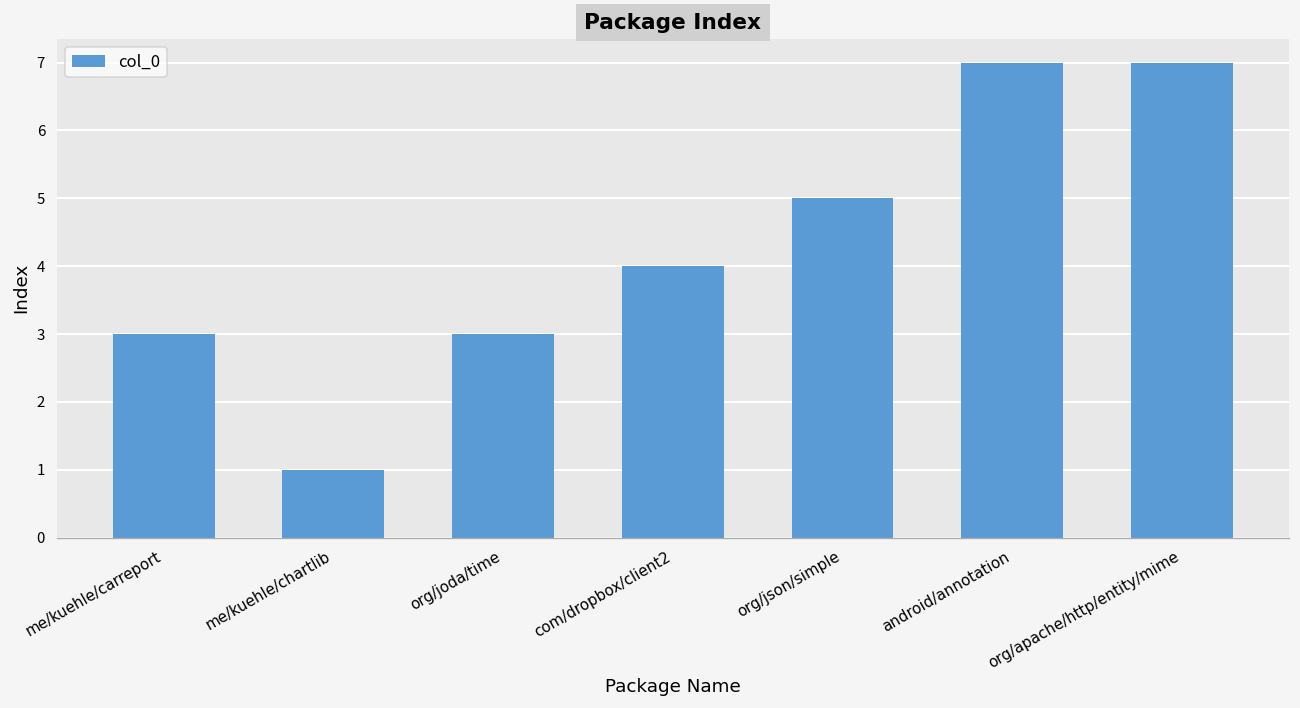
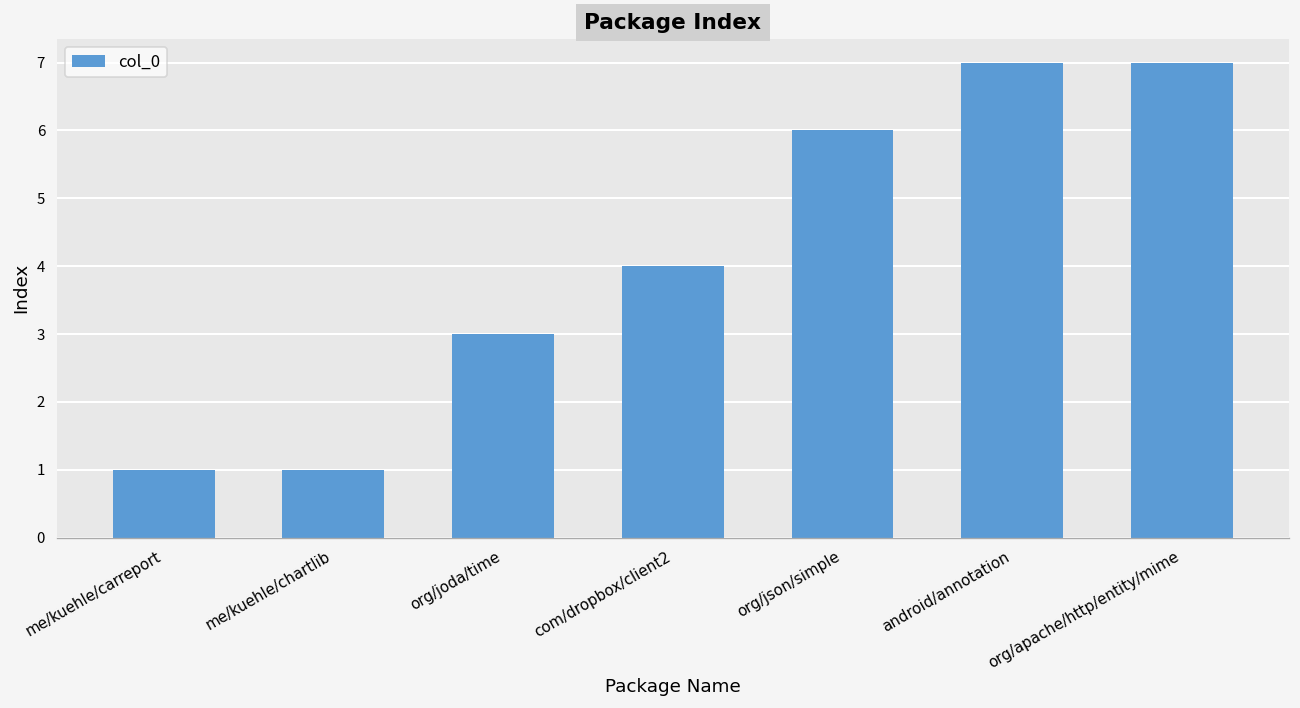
me/kuehle/carreport: 3 -> 1
org/json/simple: 5 -> 6
